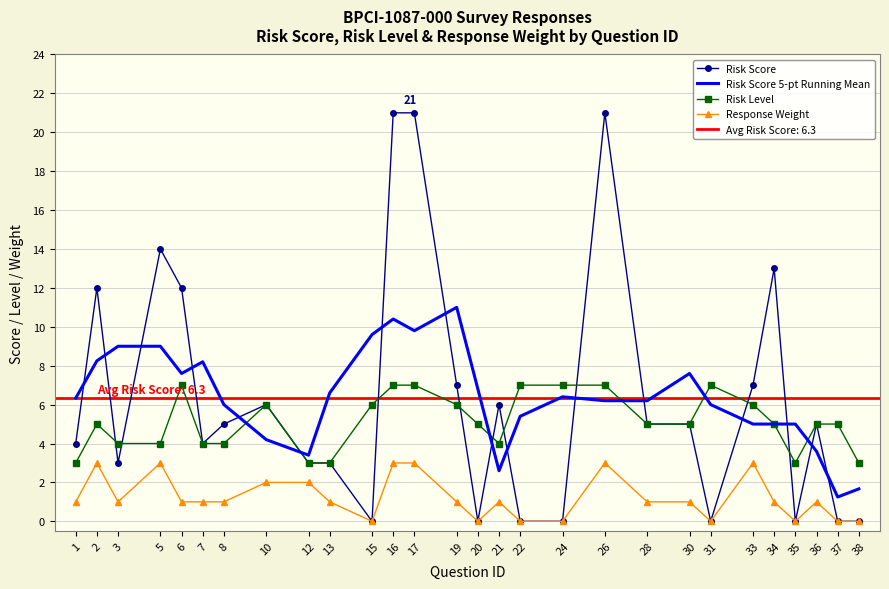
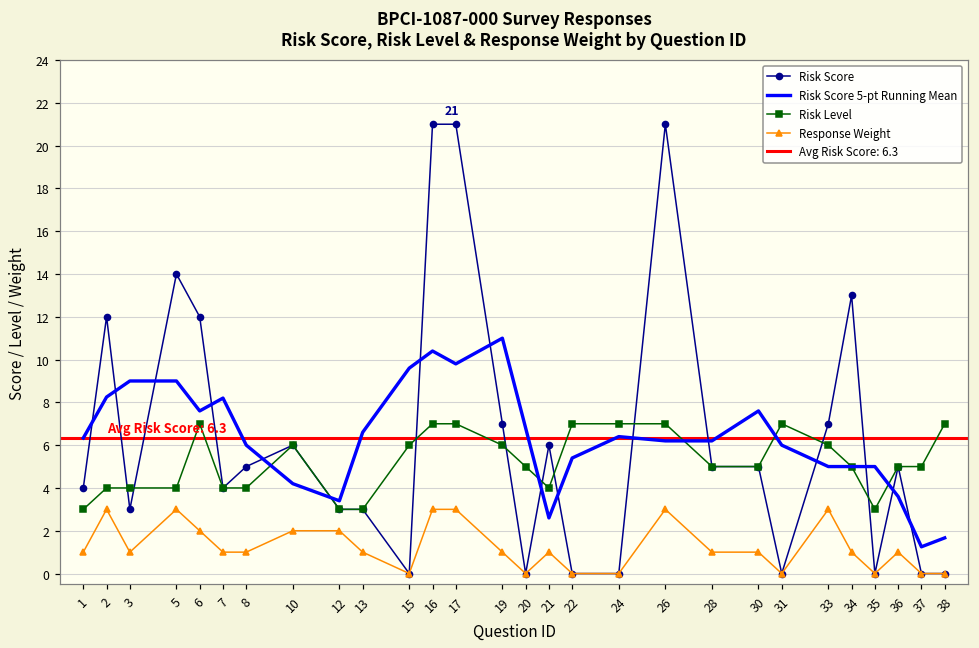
Risk Level, 2: 5 -> 4
Response Weight, 6: 1 -> 2
Risk Level, 38: 3 -> 7
